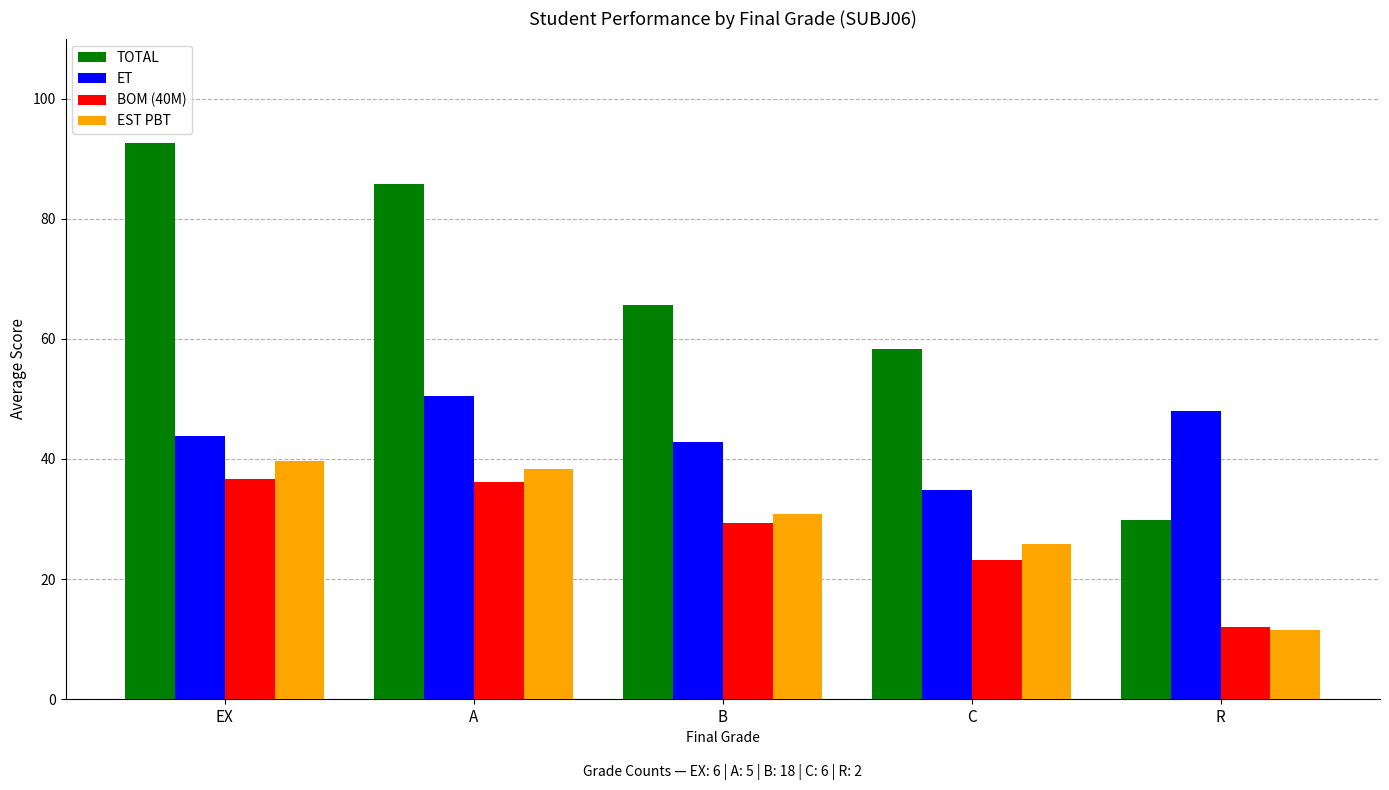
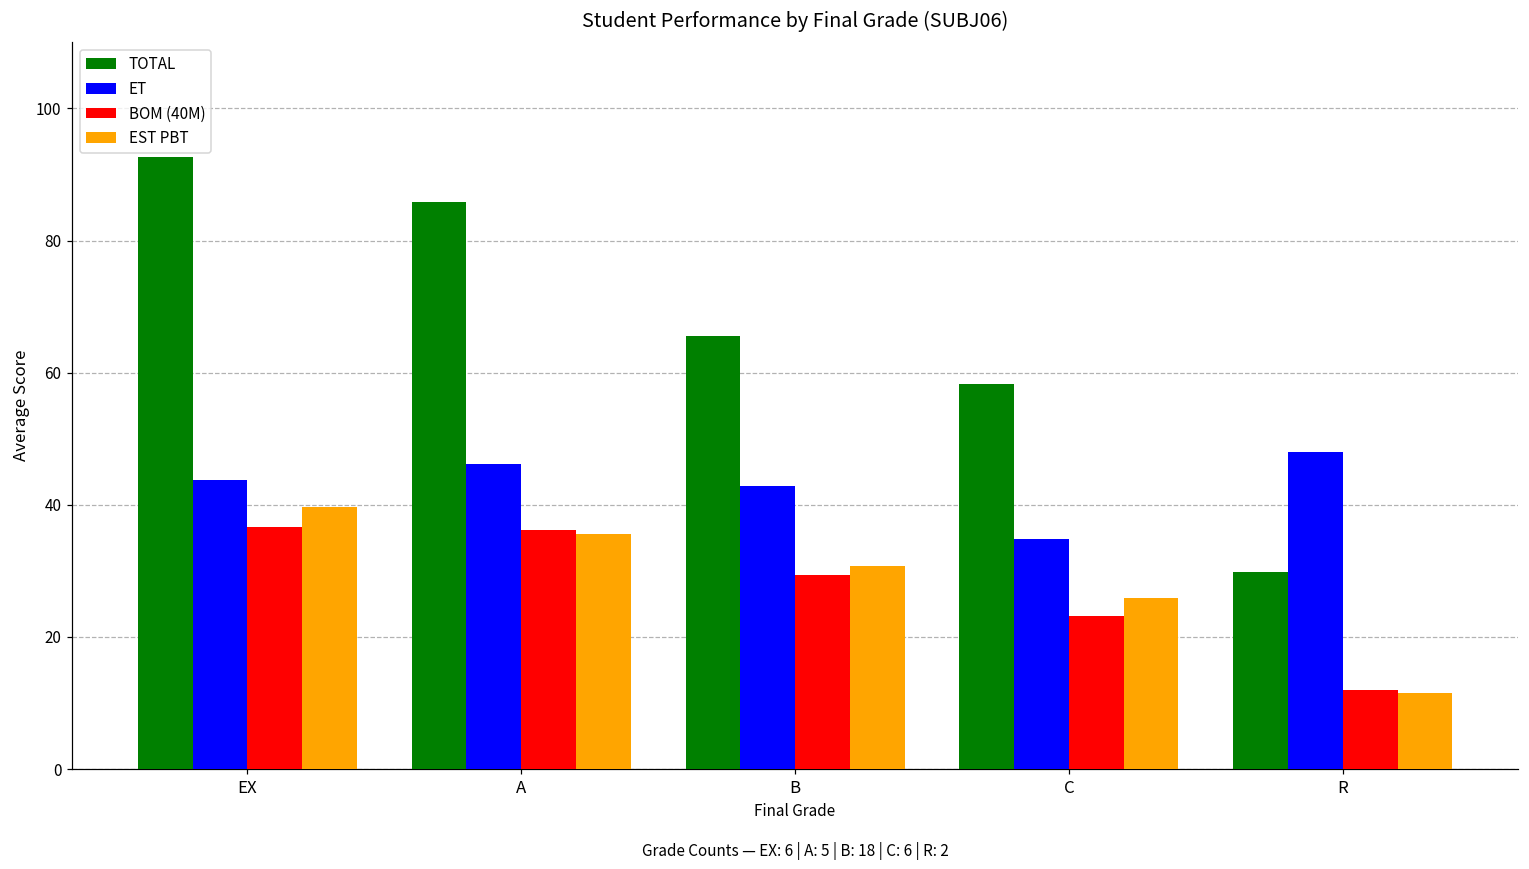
ET, A: 50 -> 46
EST PBT, A: 38 -> 36
